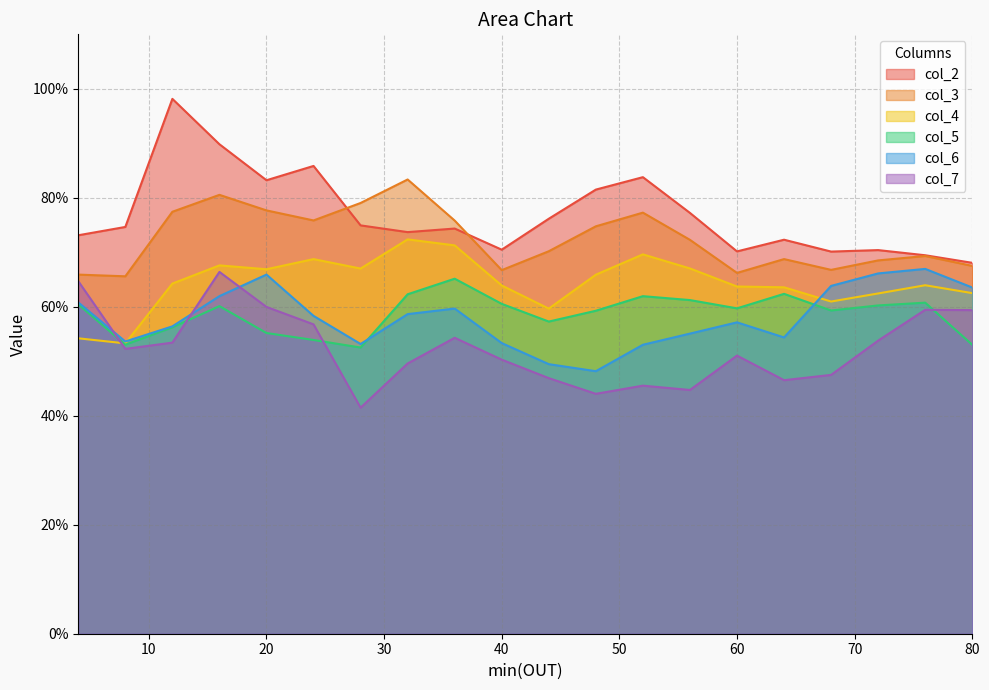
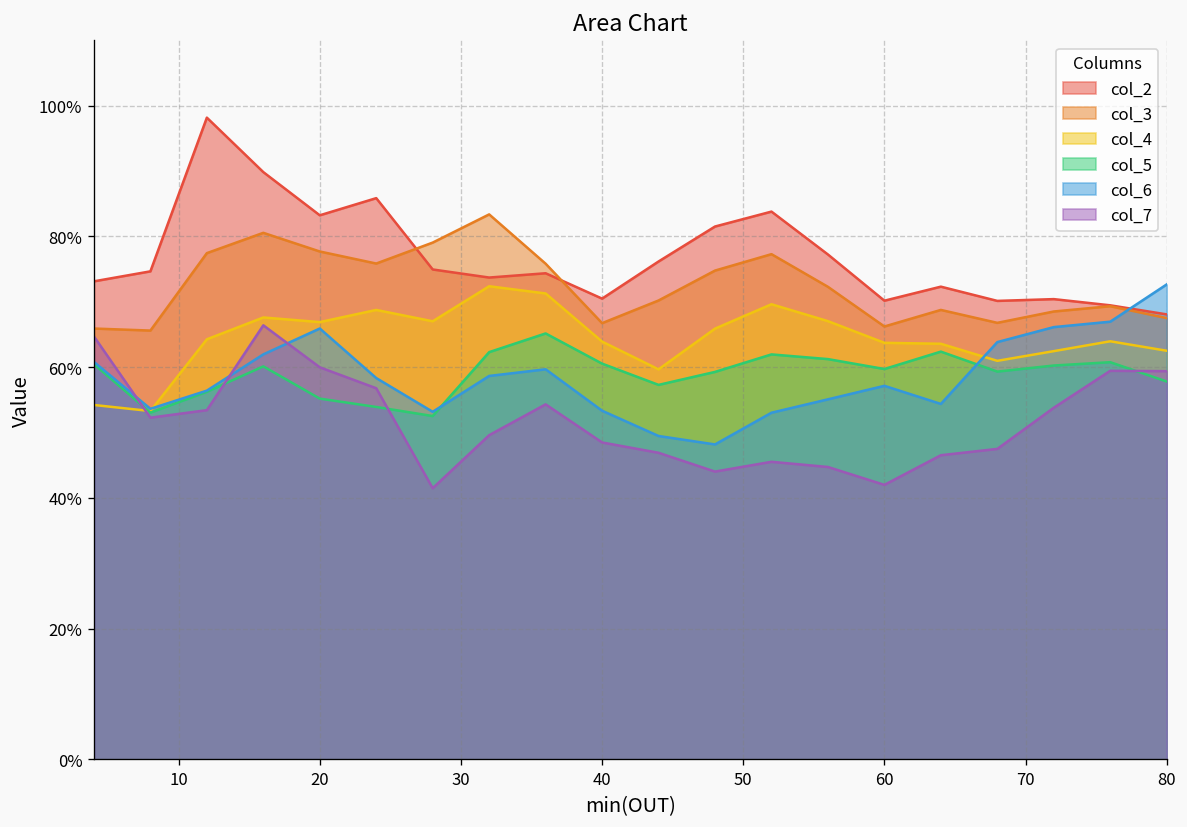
col_7, 40: 50% -> 48%
col_7, 60: 51% -> 42%
col_5, 80: 53% -> 58%
col_6, 80: 64% -> 73%
